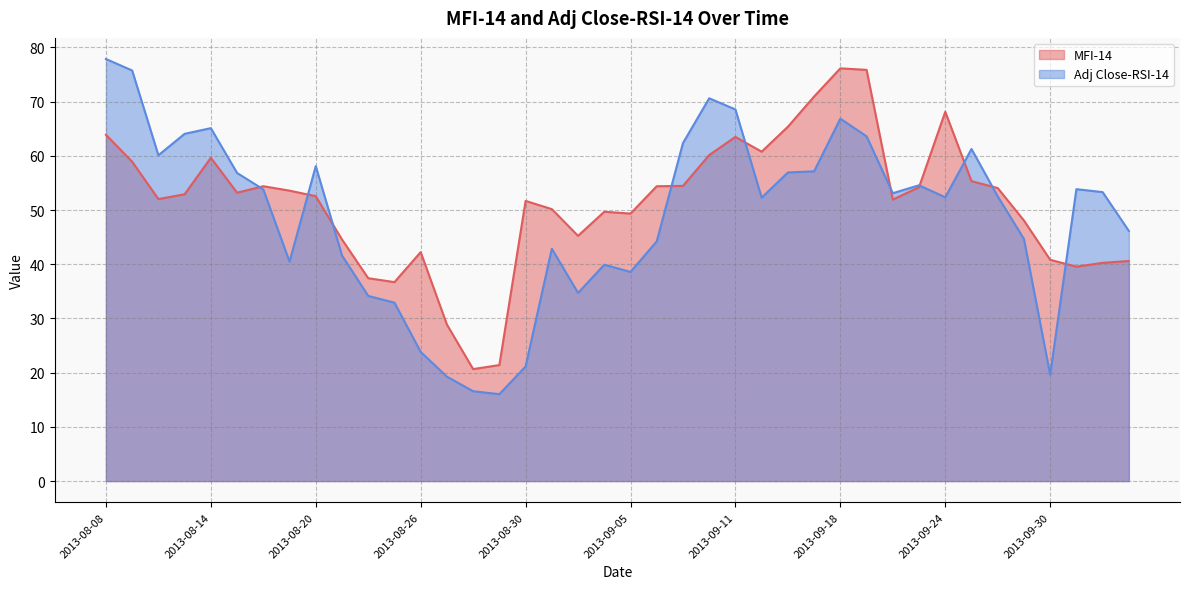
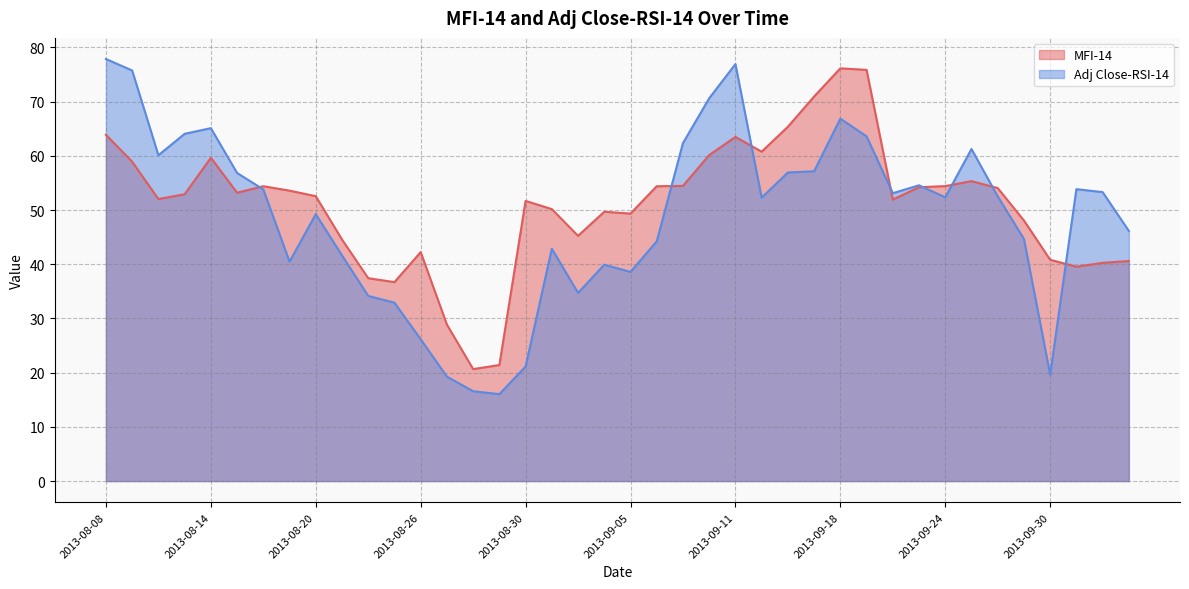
Adj Close-RSI-14, 2013-08-20: 58 -> 49
Adj Close-RSI-14, 2013-08-26: 24 -> 26
Adj Close-RSI-14, 2013-09-11: 69 -> 77
MFI-14, 2013-09-24: 68 -> 54
